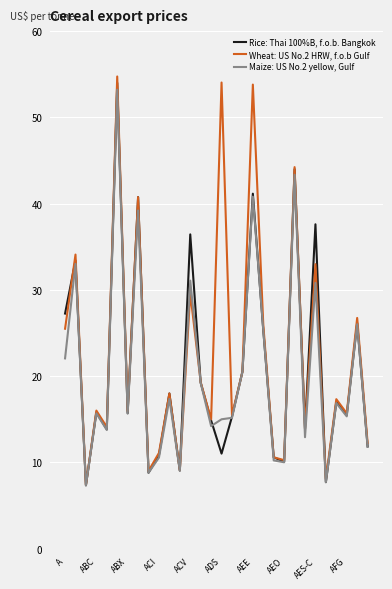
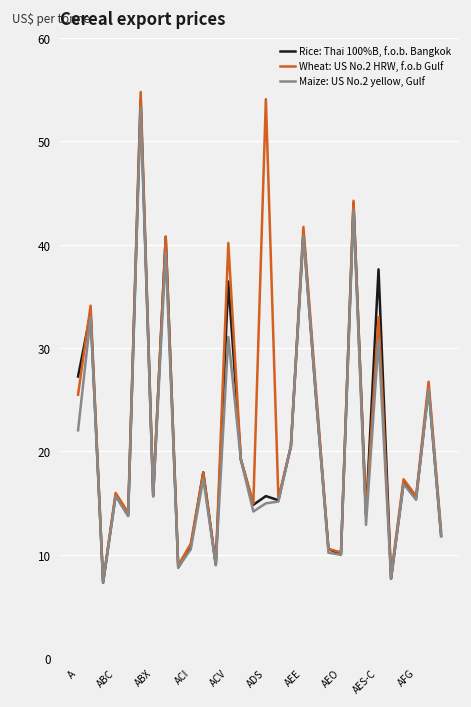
Wheat: US No.2 HRW, f.o.b Gulf, ACV: 30 -> 40
Rice: Thai 100%B, f.o.b. Bangkok, ADS: 11 -> 16
Wheat: US No.2 HRW, f.o.b Gulf, AEE: 54 -> 42
